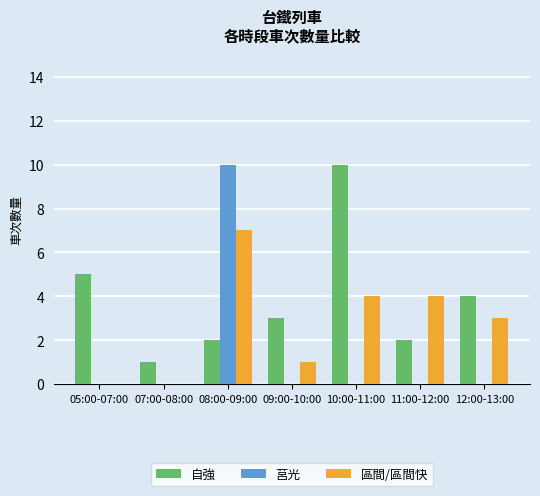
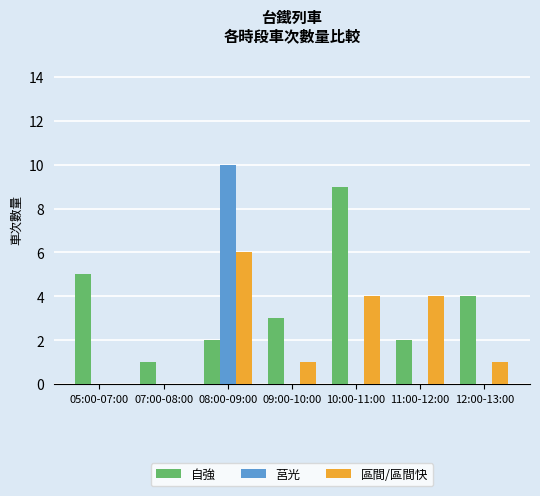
區間/區間快, 08:00-09:00: 7 -> 6
自強, 10:00-11:00: 10 -> 9
區間/區間快, 12:00-13:00: 3 -> 1
